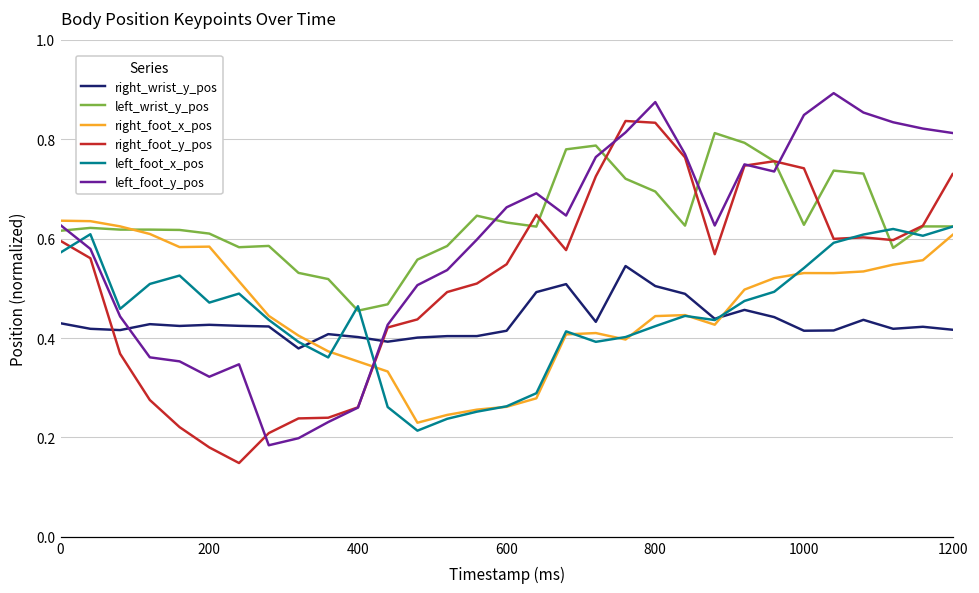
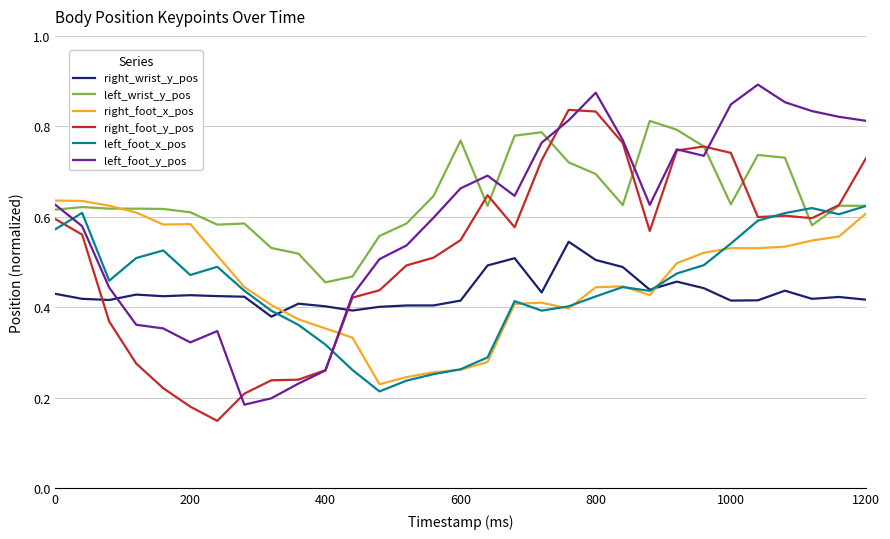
left_foot_x_pos, 400: 0.46 -> 0.32
left_wrist_y_pos, 600: 0.63 -> 0.77
